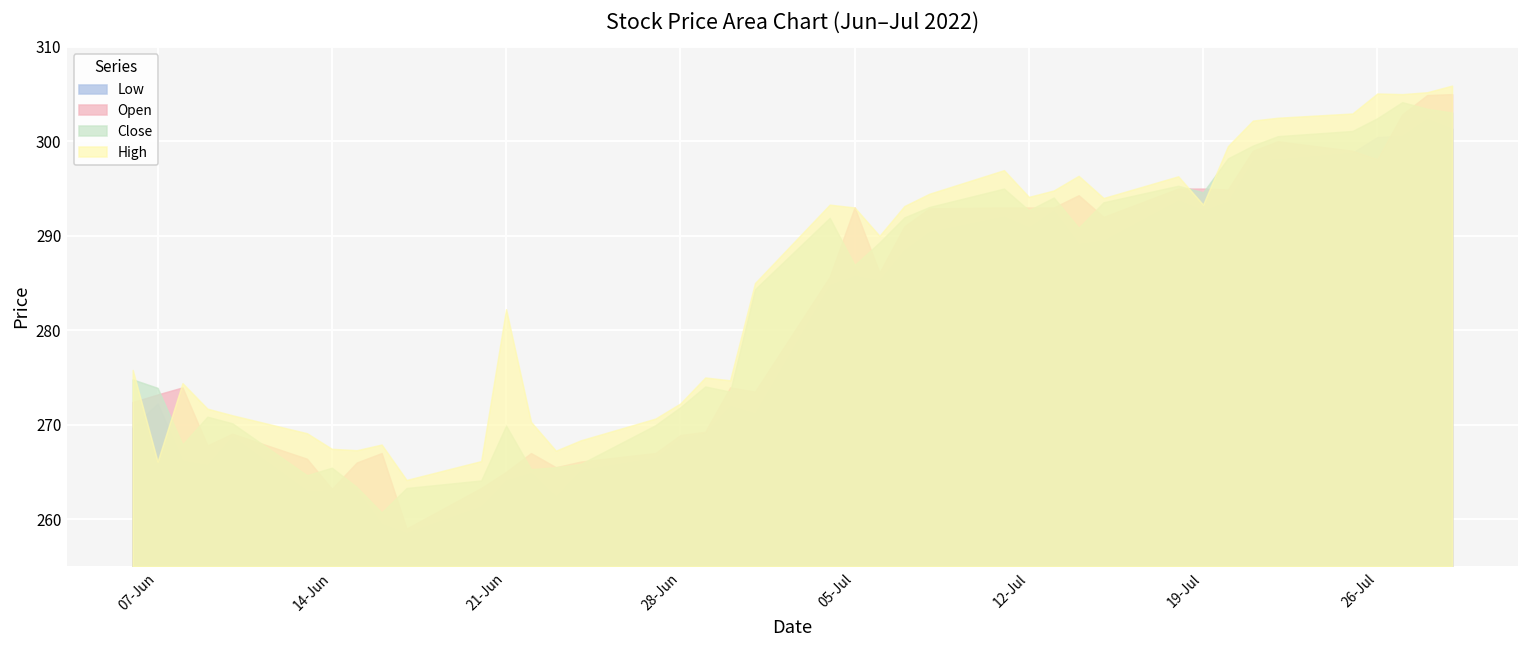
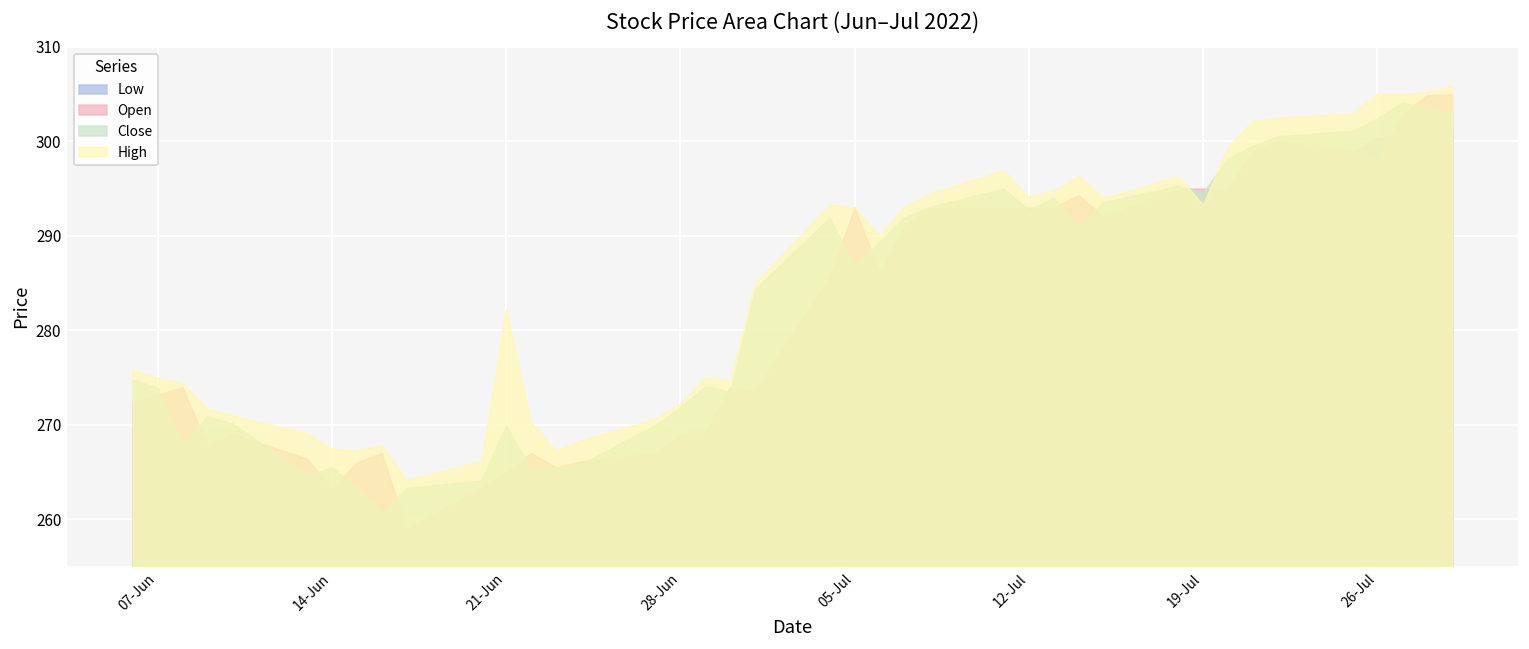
High, 07-Jun: 266 -> 275
